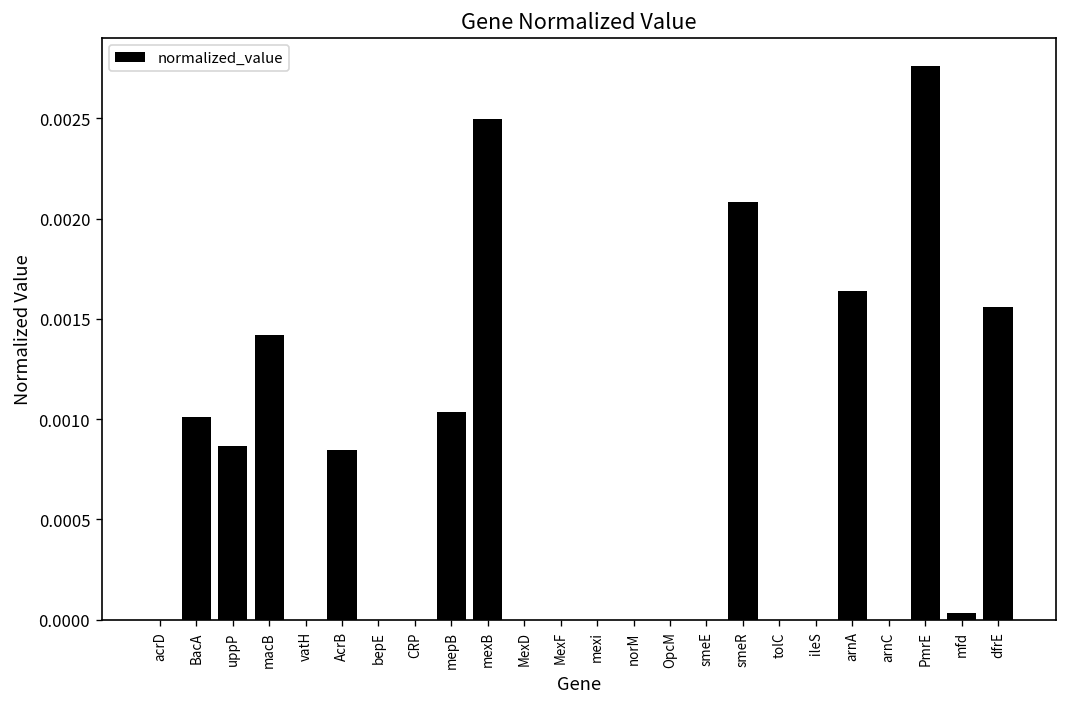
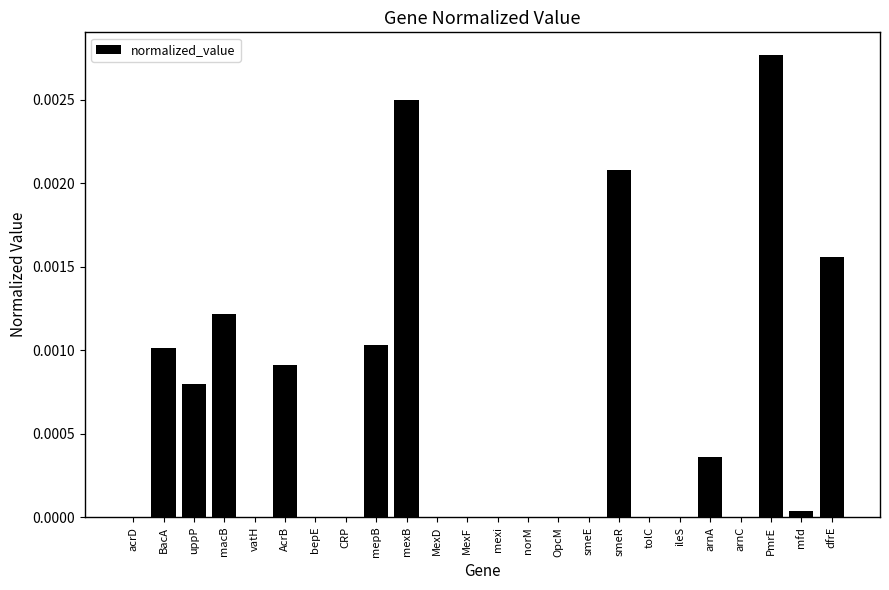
uppP: 0.00087 -> 0.00080
macB: 0.00142 -> 0.00121
AcrB: 0.00085 -> 0.00091
arnA: 0.00164 -> 0.00036
